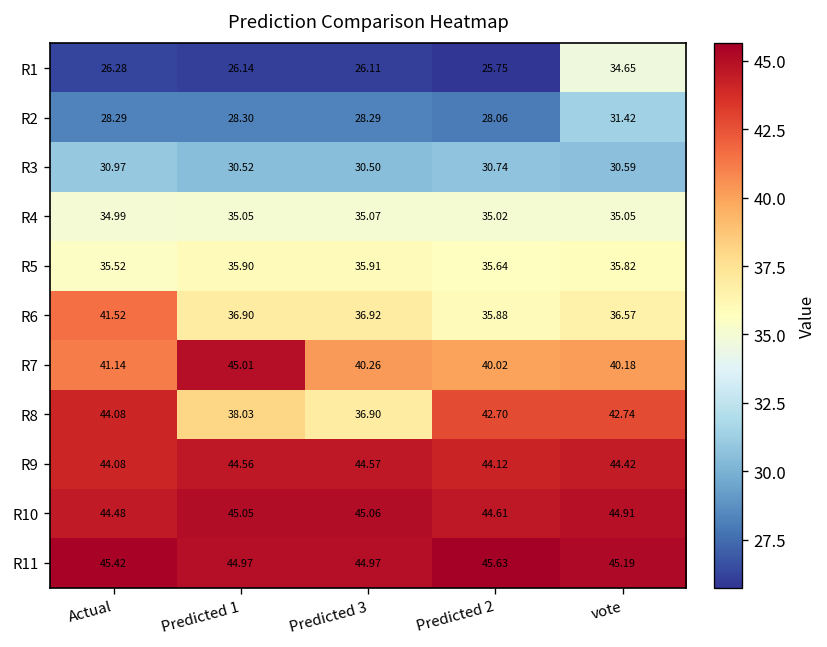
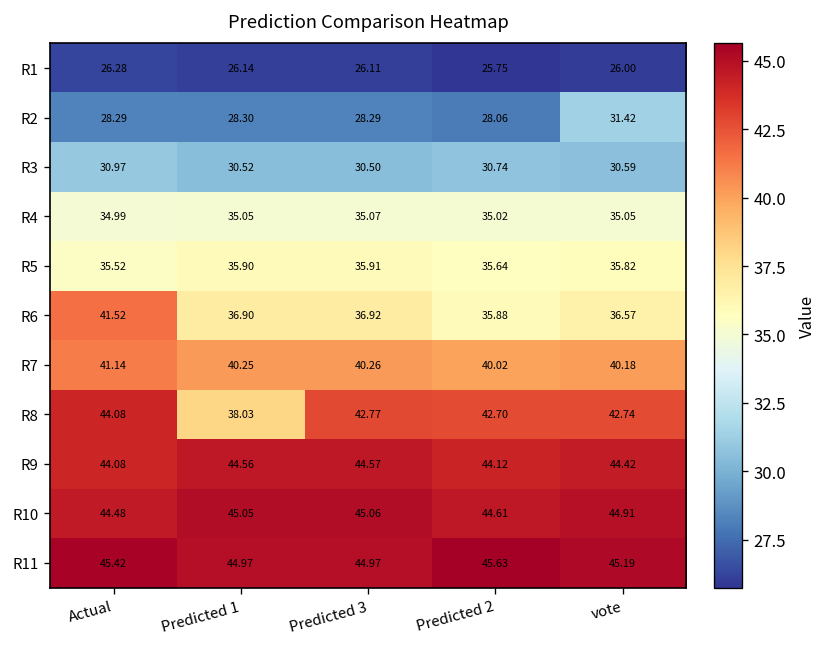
R1, vote: 34.65 -> 26.00
R7, Predicted 1: 45.01 -> 40.25
R8, Predicted 3: 36.90 -> 42.77
